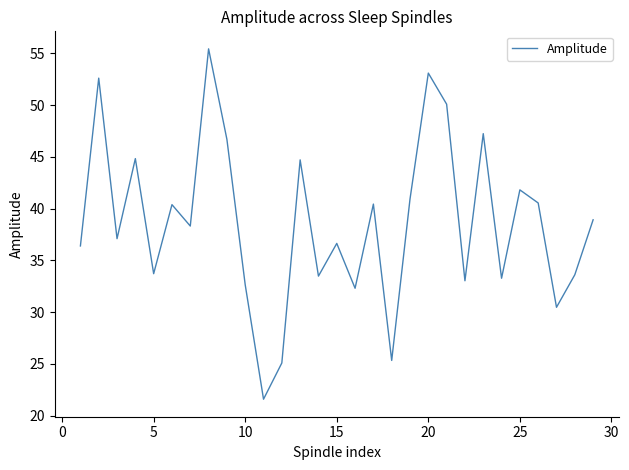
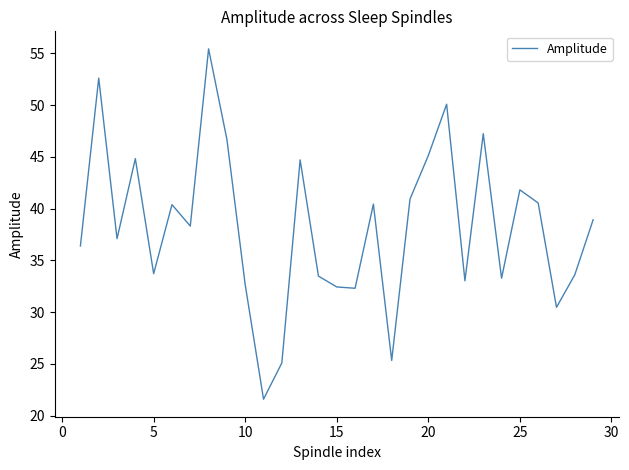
15: 36.6 -> 32.4
20: 53.1 -> 45.1
